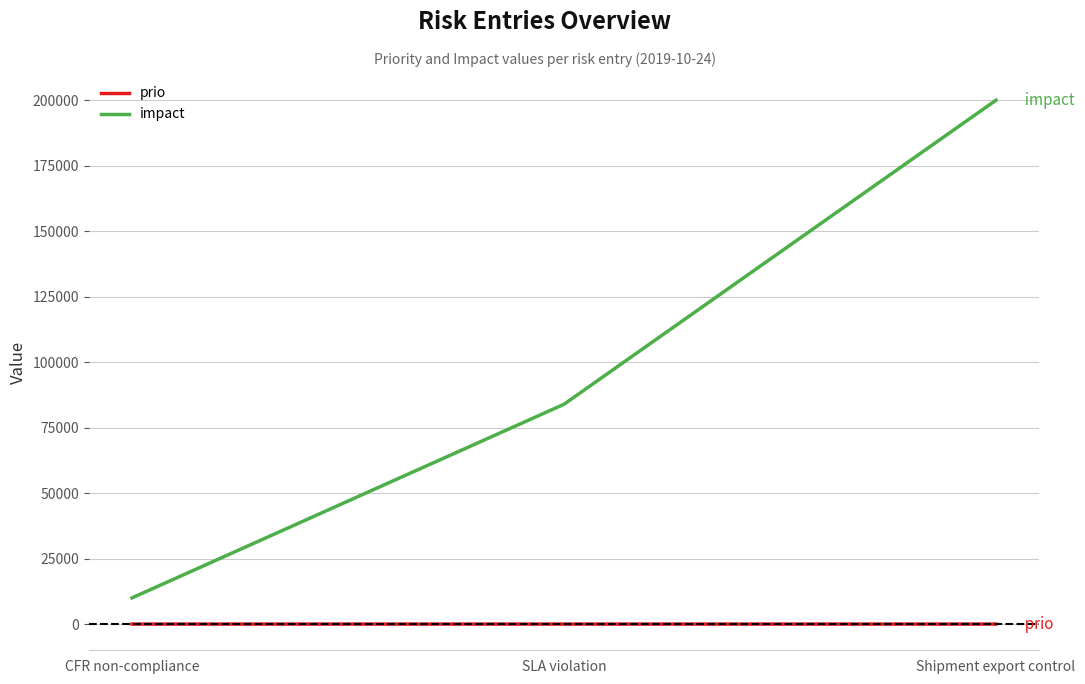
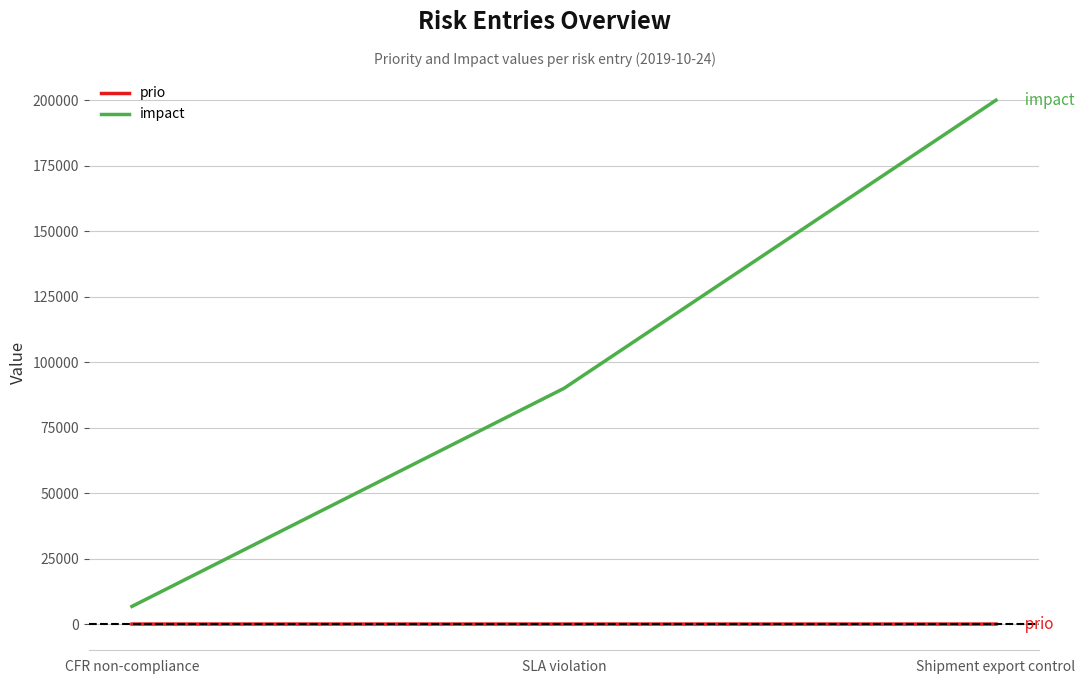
impact, CFR non-compliance: 10000 -> 7000
impact, SLA violation: 84000 -> 90000
